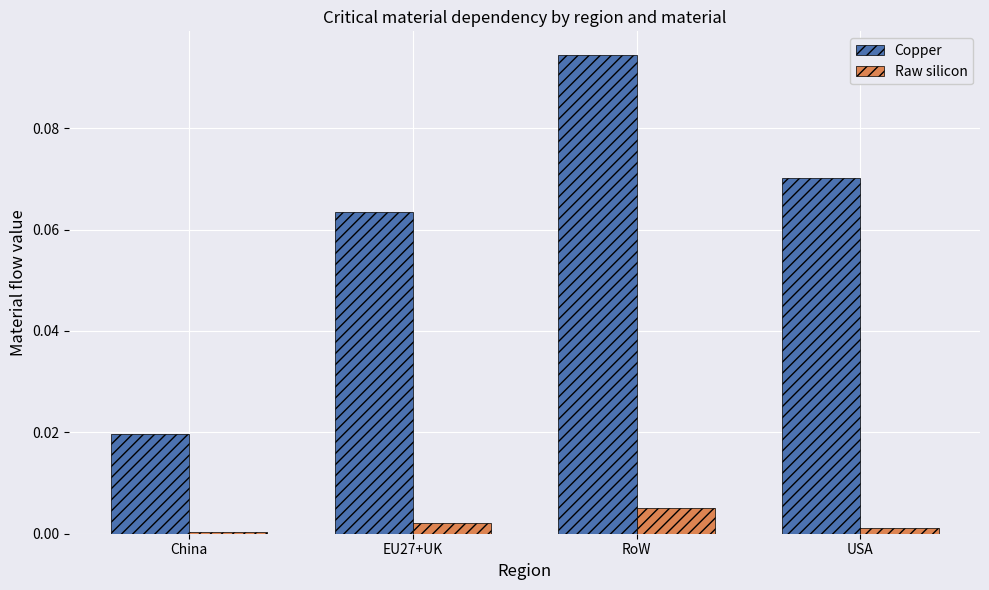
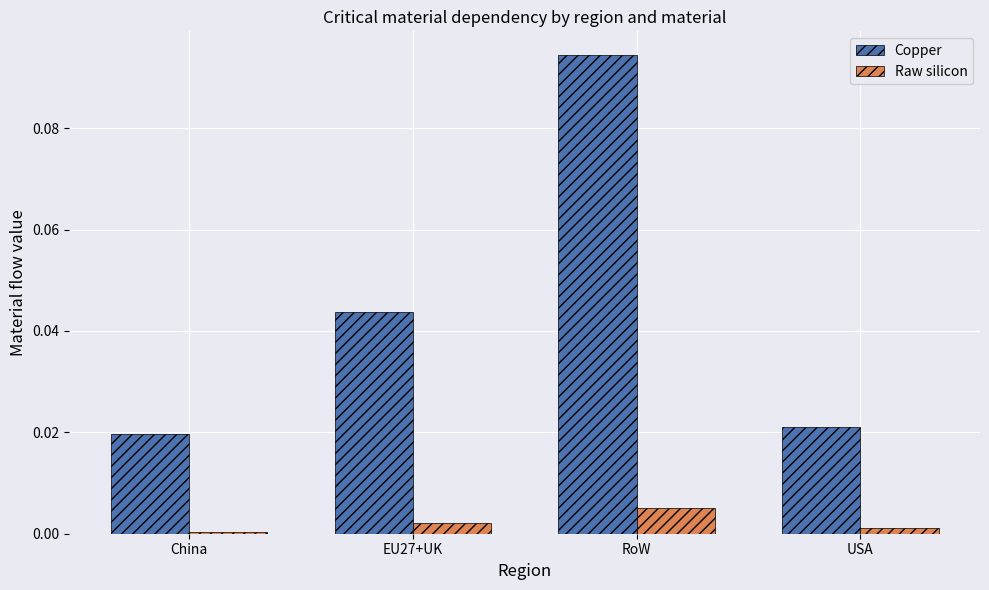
Copper, EU27+UK: 0.063 -> 0.044
Copper, USA: 0.070 -> 0.021
